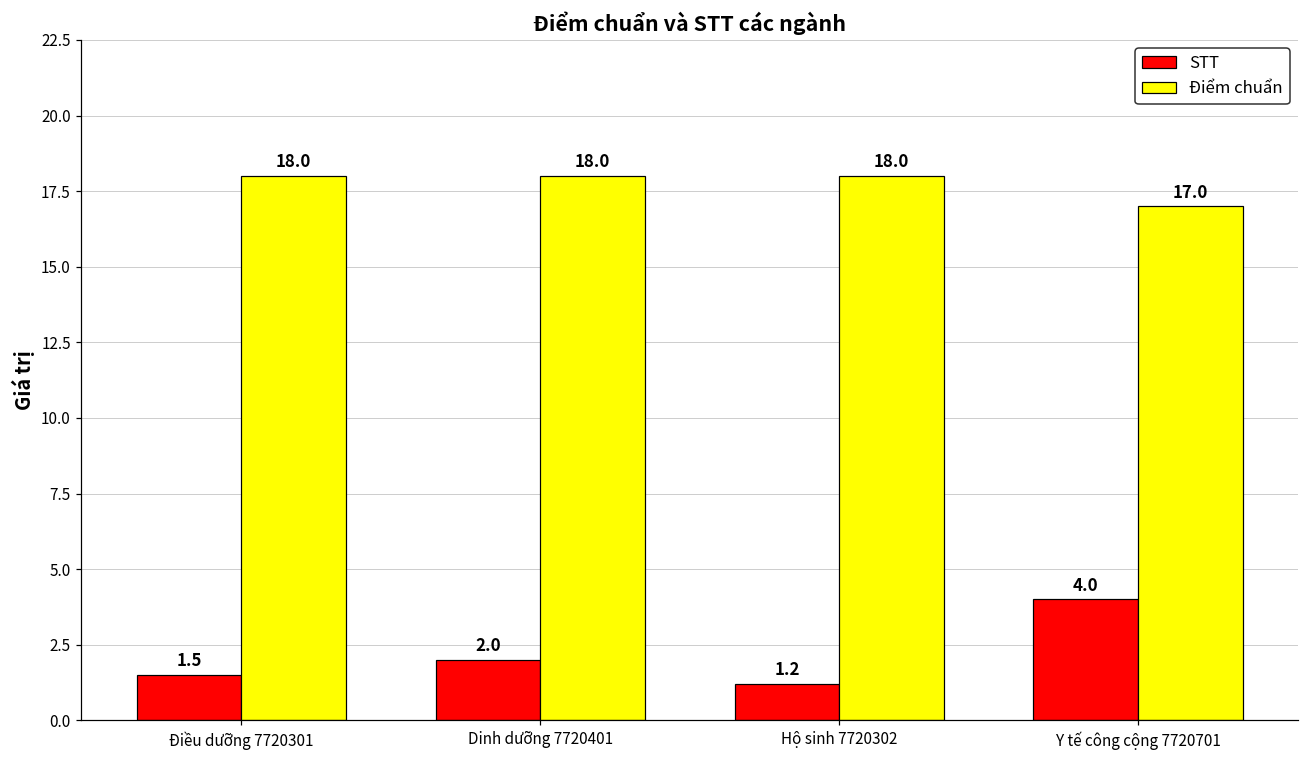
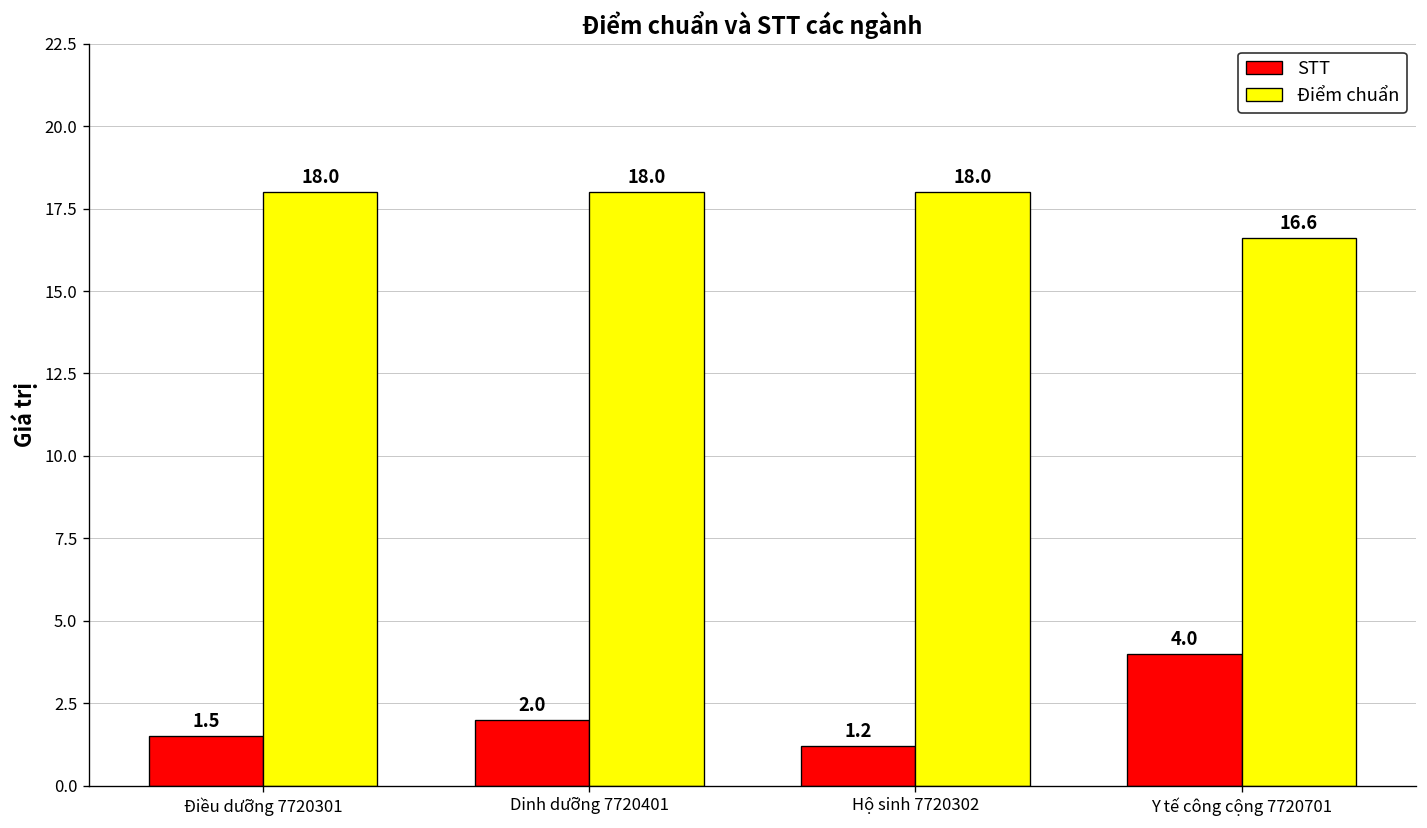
Điểm chuẩn, Y tế công cộng 7720701: 17.0 -> 16.6
